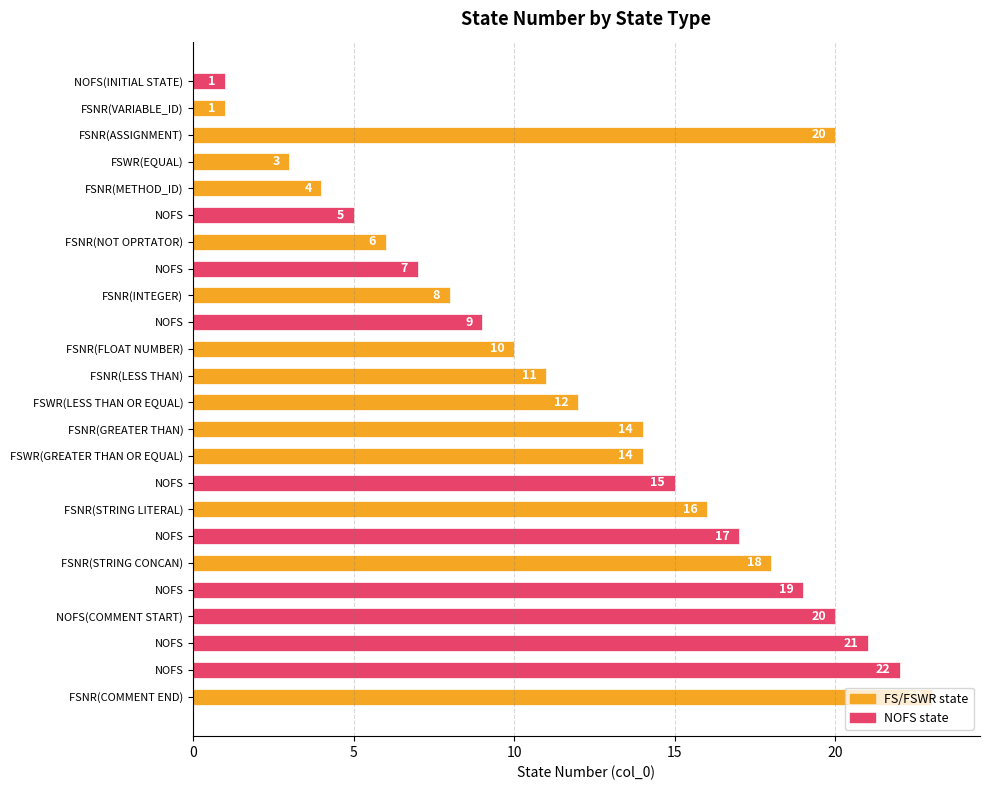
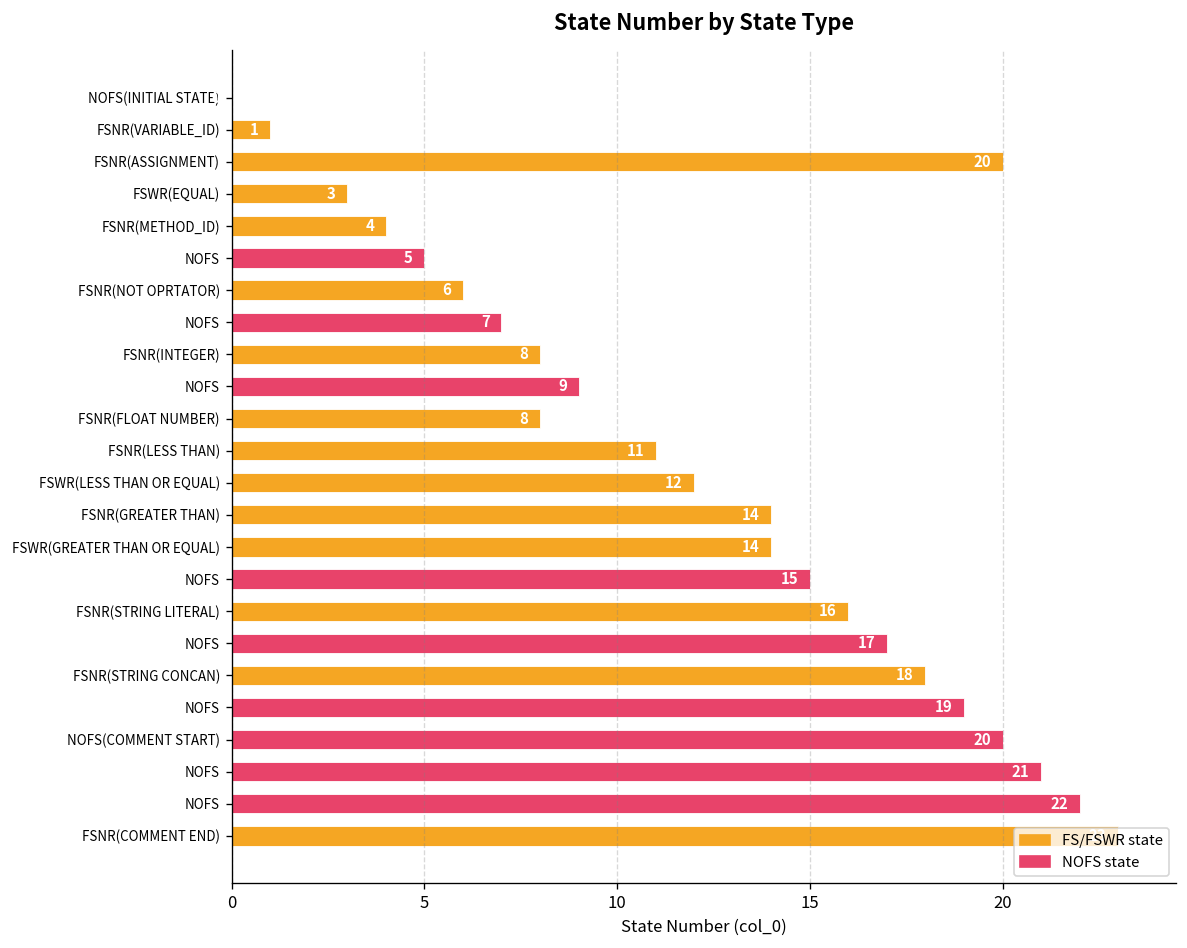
NOFS(INITIAL STATE): 1 -> 0
FSNR(FLOAT NUMBER): 10 -> 8
